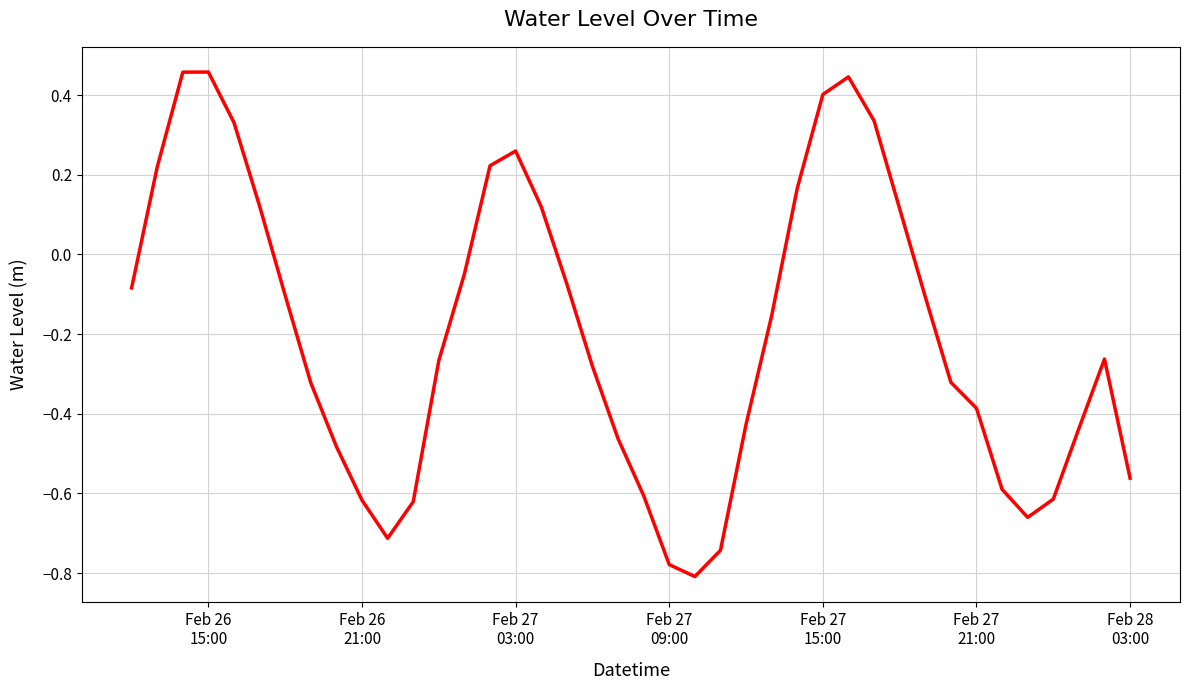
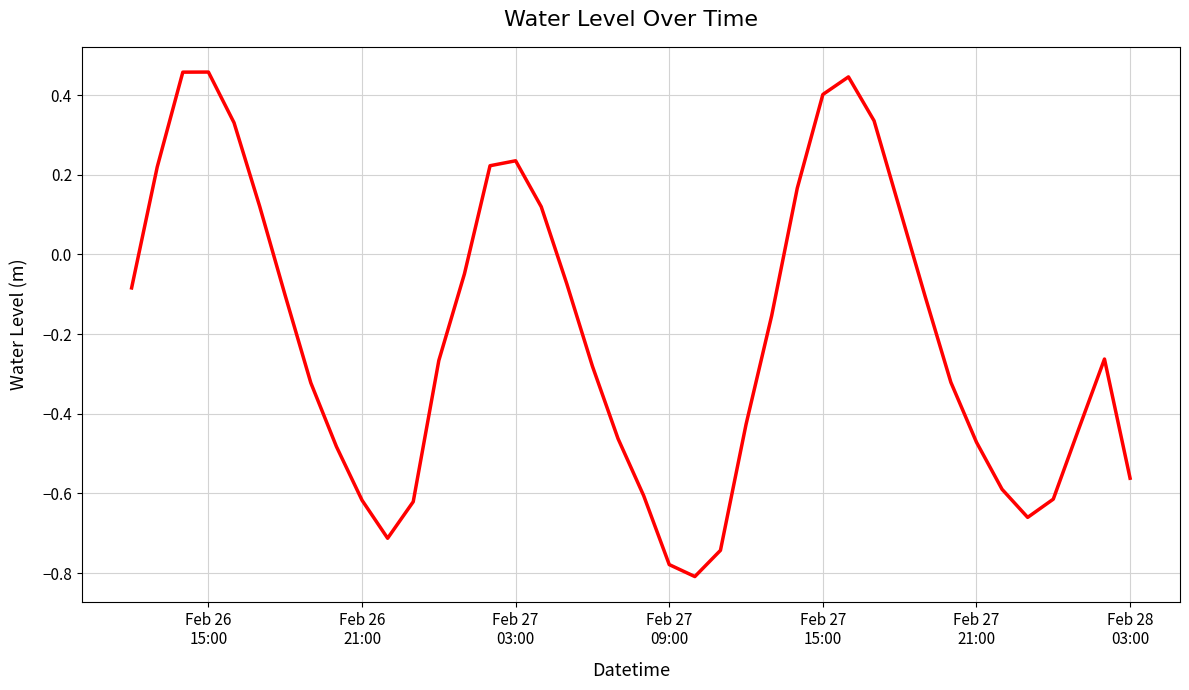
Feb 27 03:00: 0.26 -> 0.24
Feb 27 21:00: -0.39 -> -0.47
